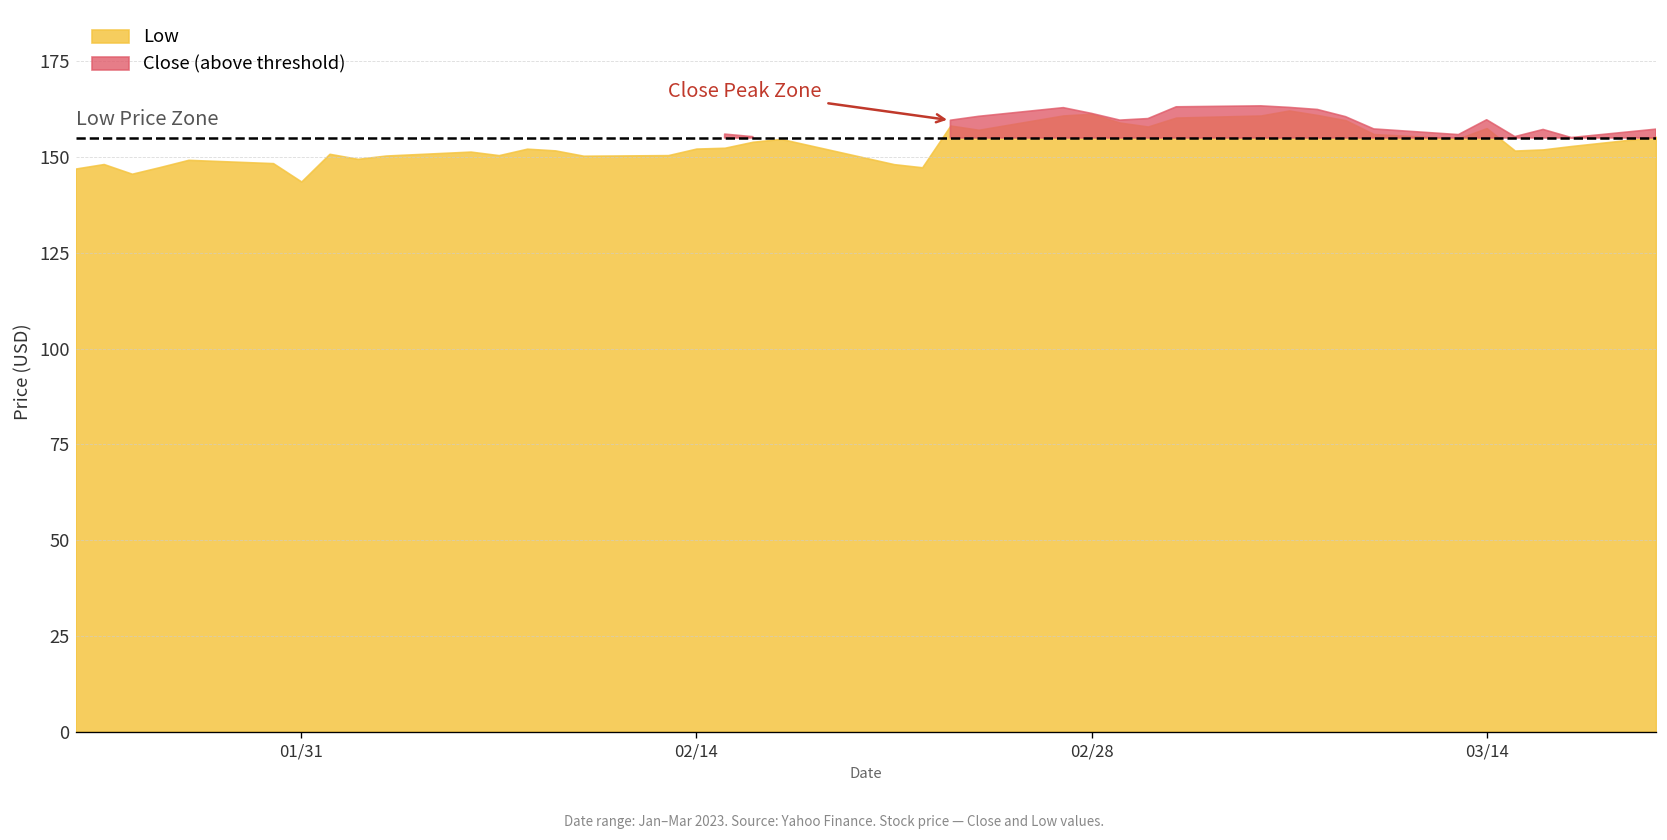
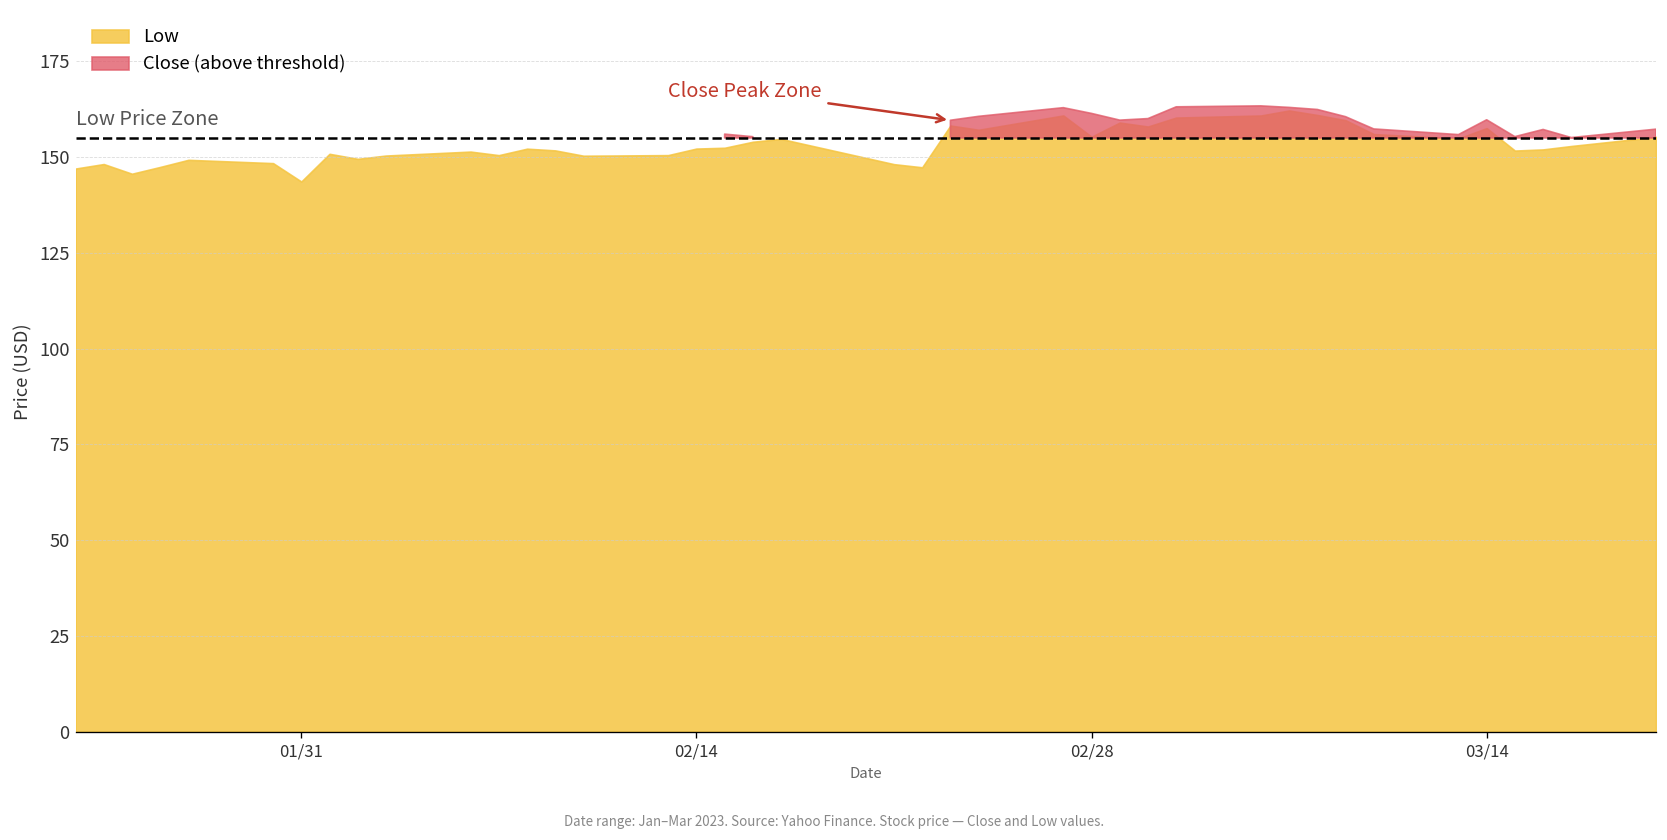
02/28: 161 -> 155
